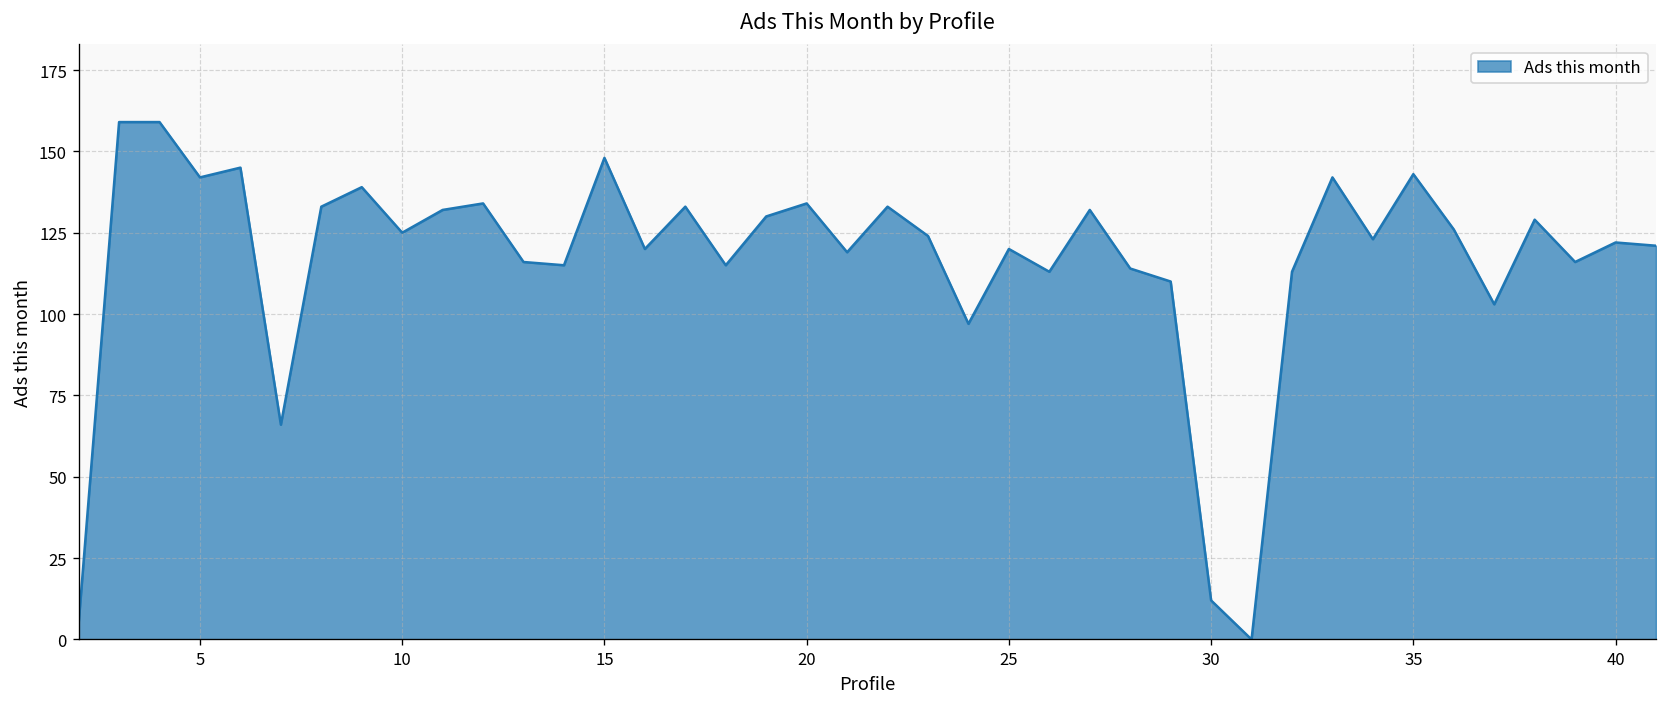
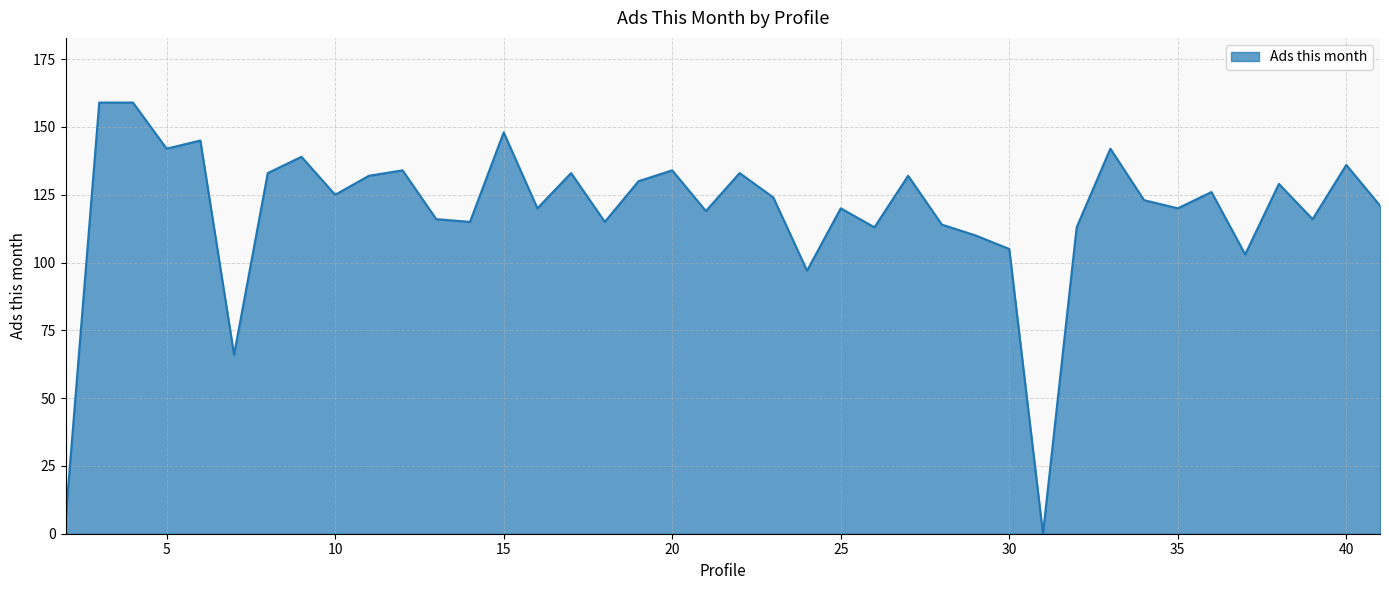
30: 12 -> 105
35: 143 -> 120
40: 122 -> 136
